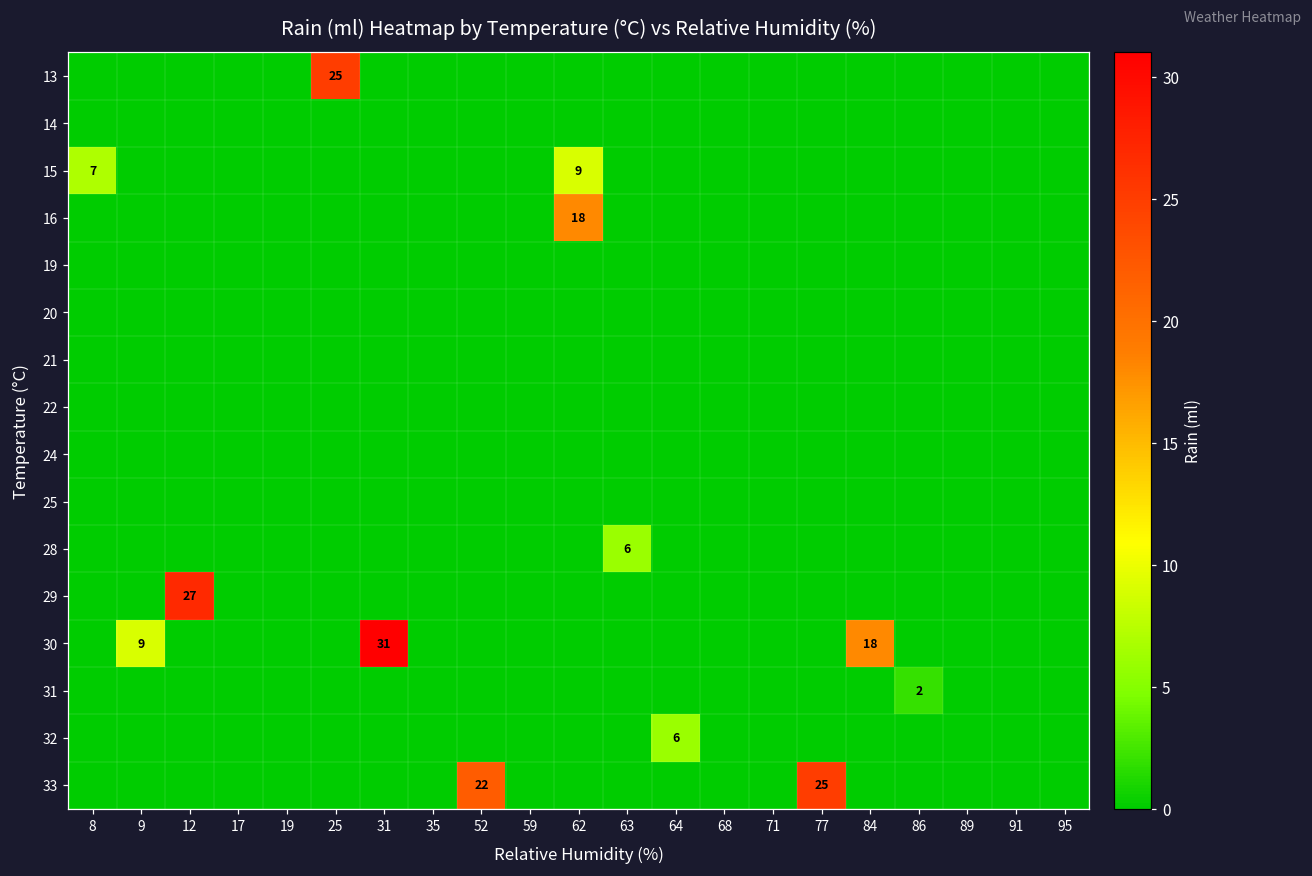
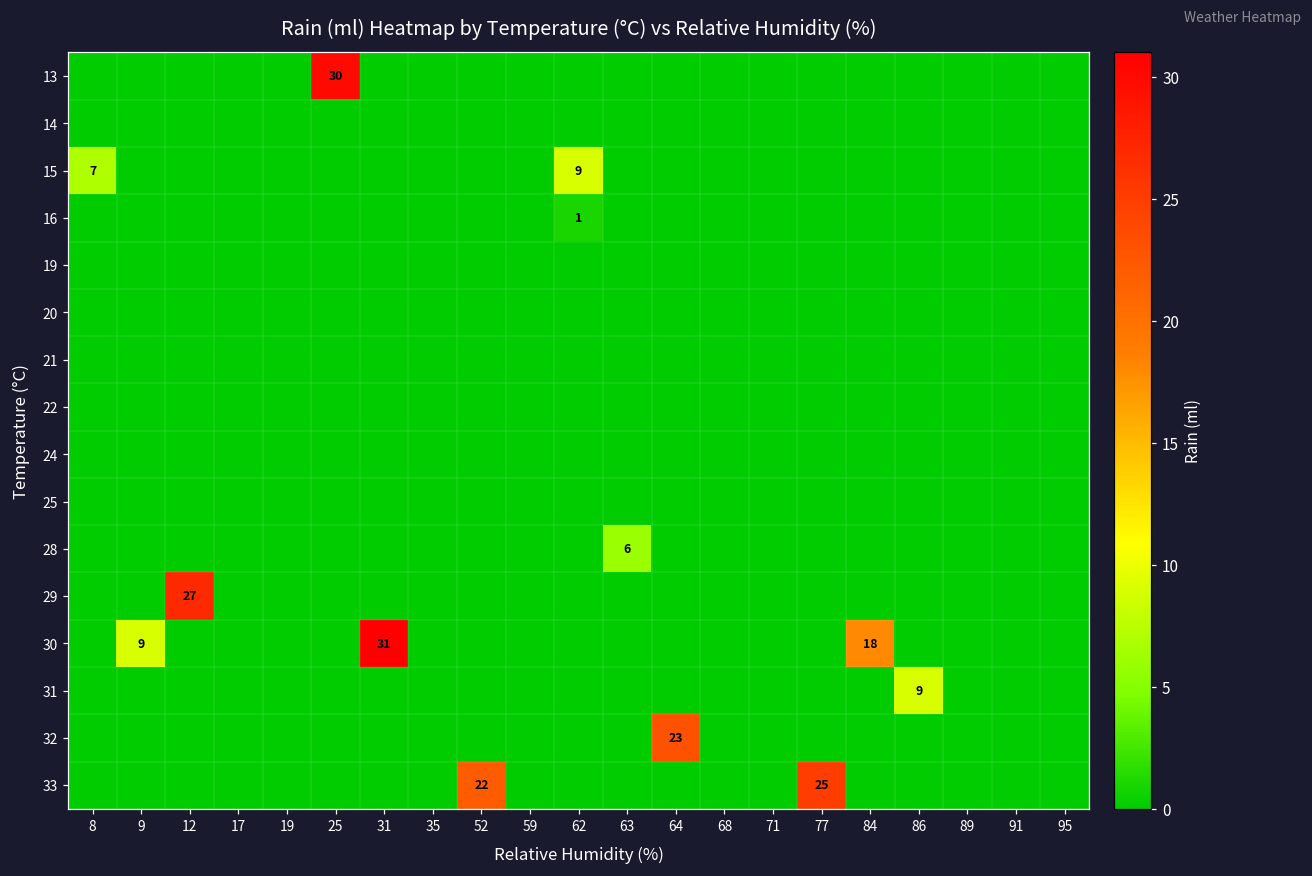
13, 25: 25 -> 30
16, 62: 18 -> 1
31, 86: 2 -> 9
32, 64: 6 -> 23
